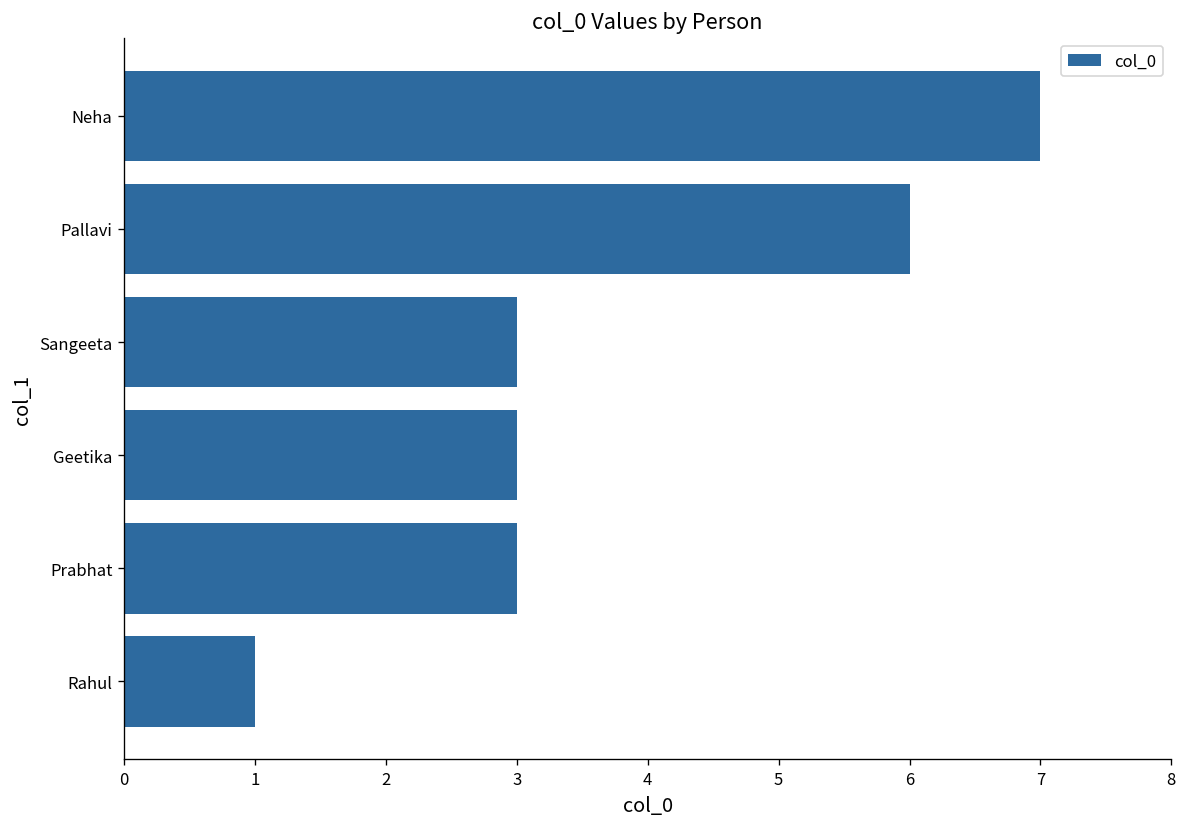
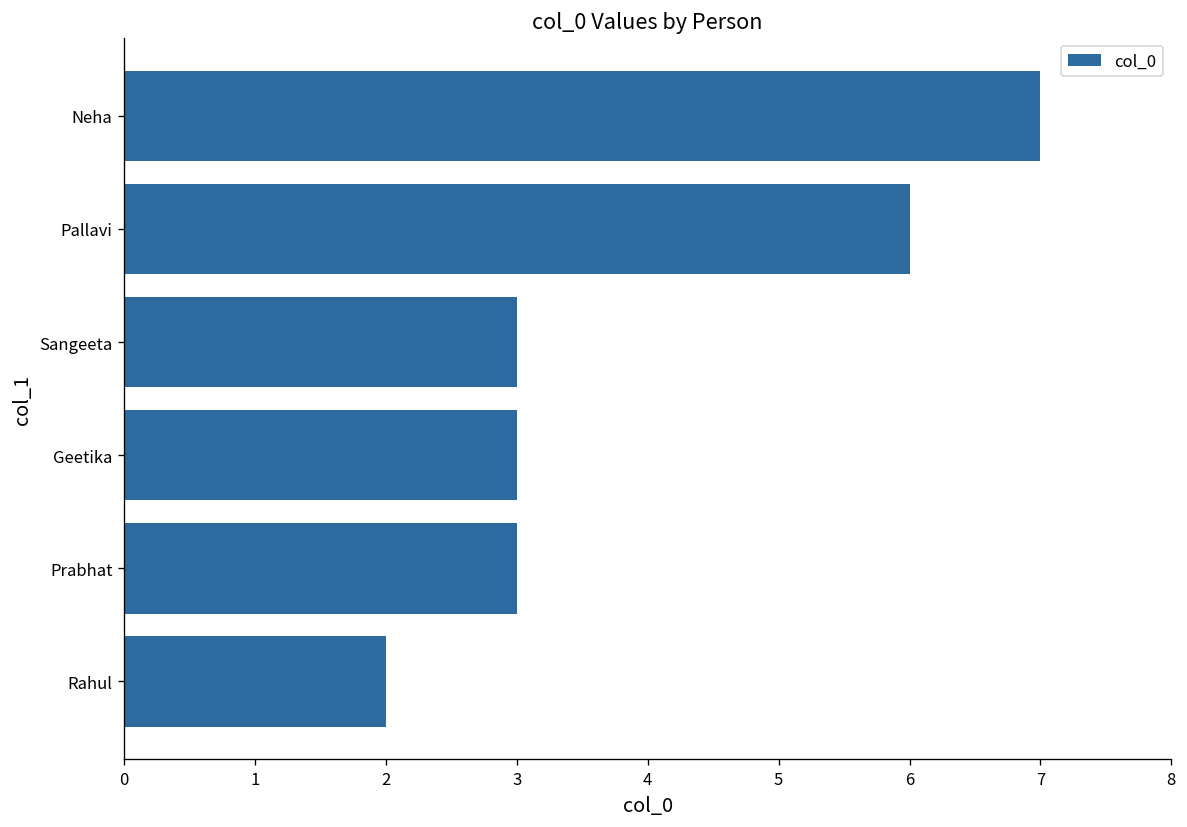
Rahul: 1 -> 2
